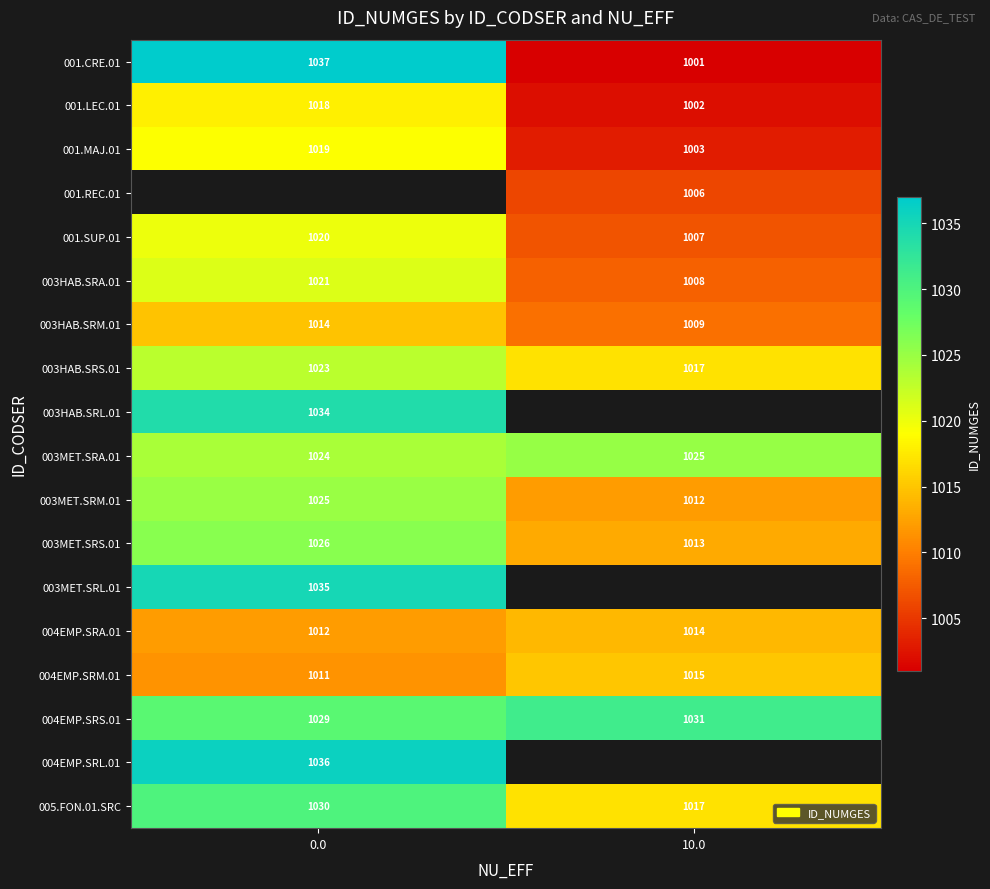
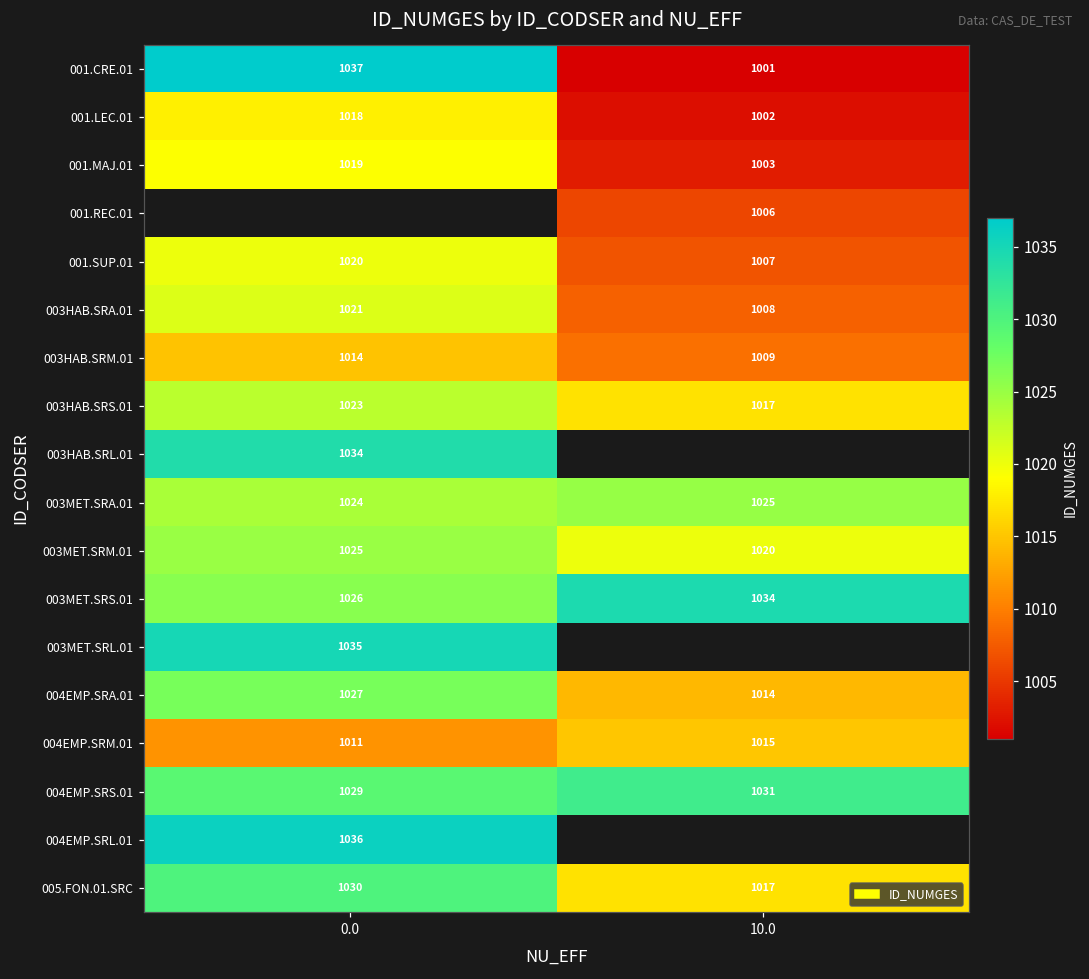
003MET.SRM.01, 10.0: 1012 -> 1020
003MET.SRS.01, 10.0: 1013 -> 1034
004EMP.SRA.01, 0.0: 1012 -> 1027
